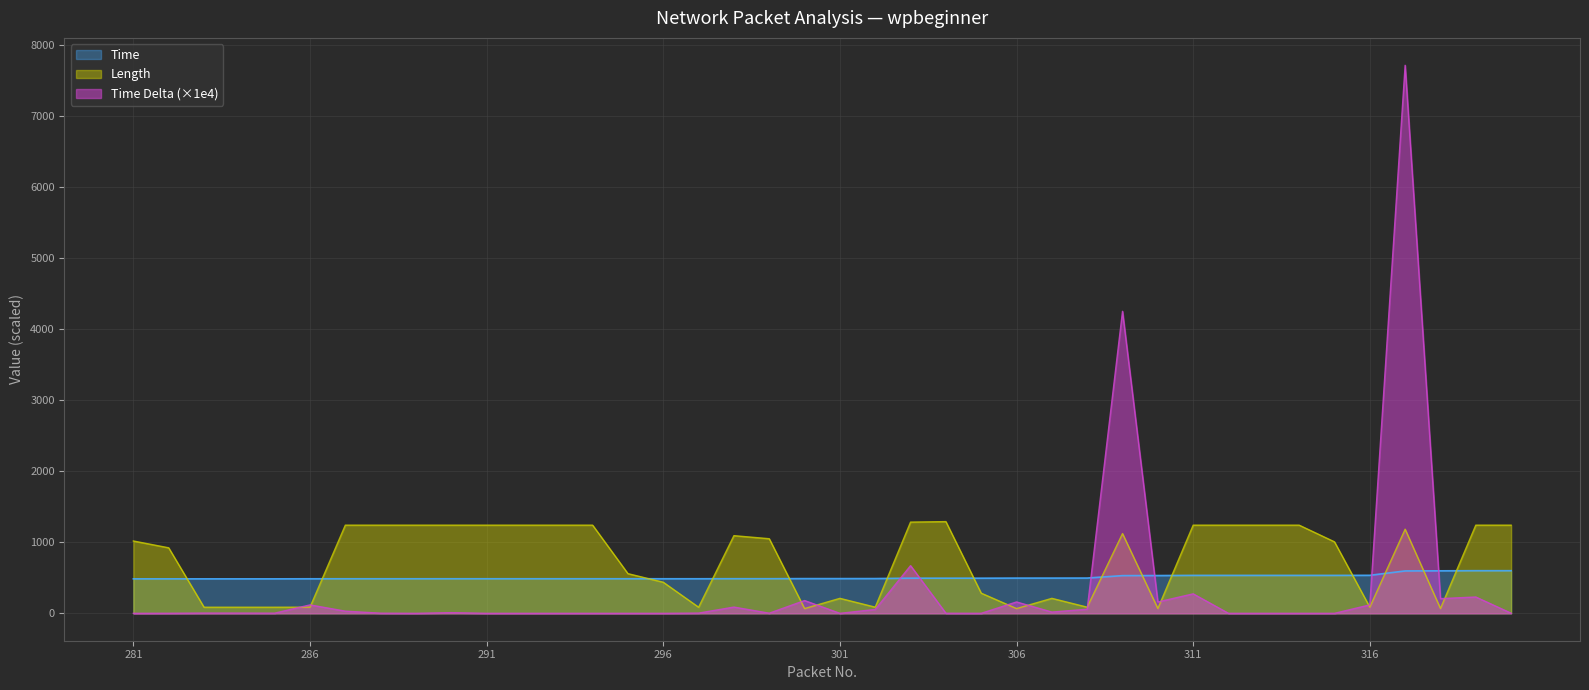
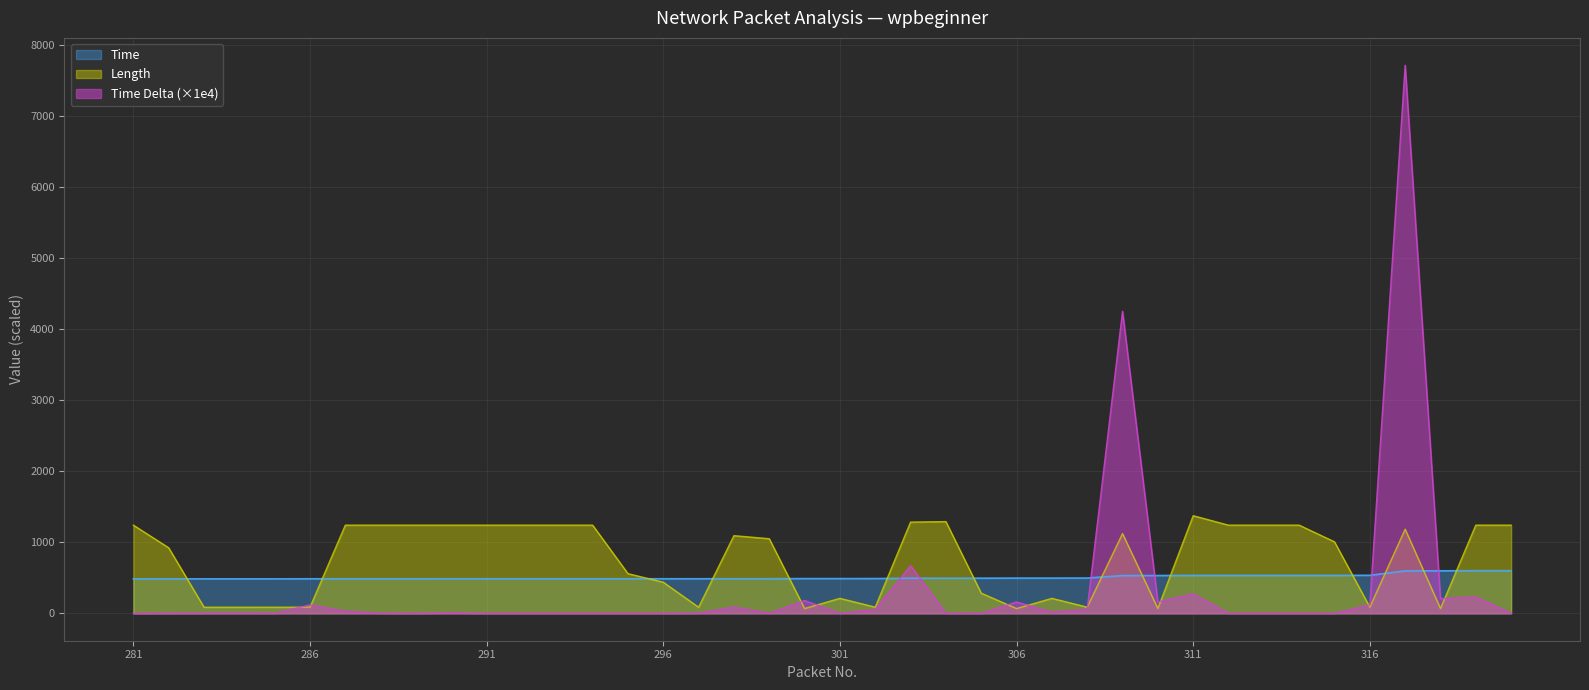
Length, 281: 1000 -> 1200
Length, 311: 1200 -> 1400
